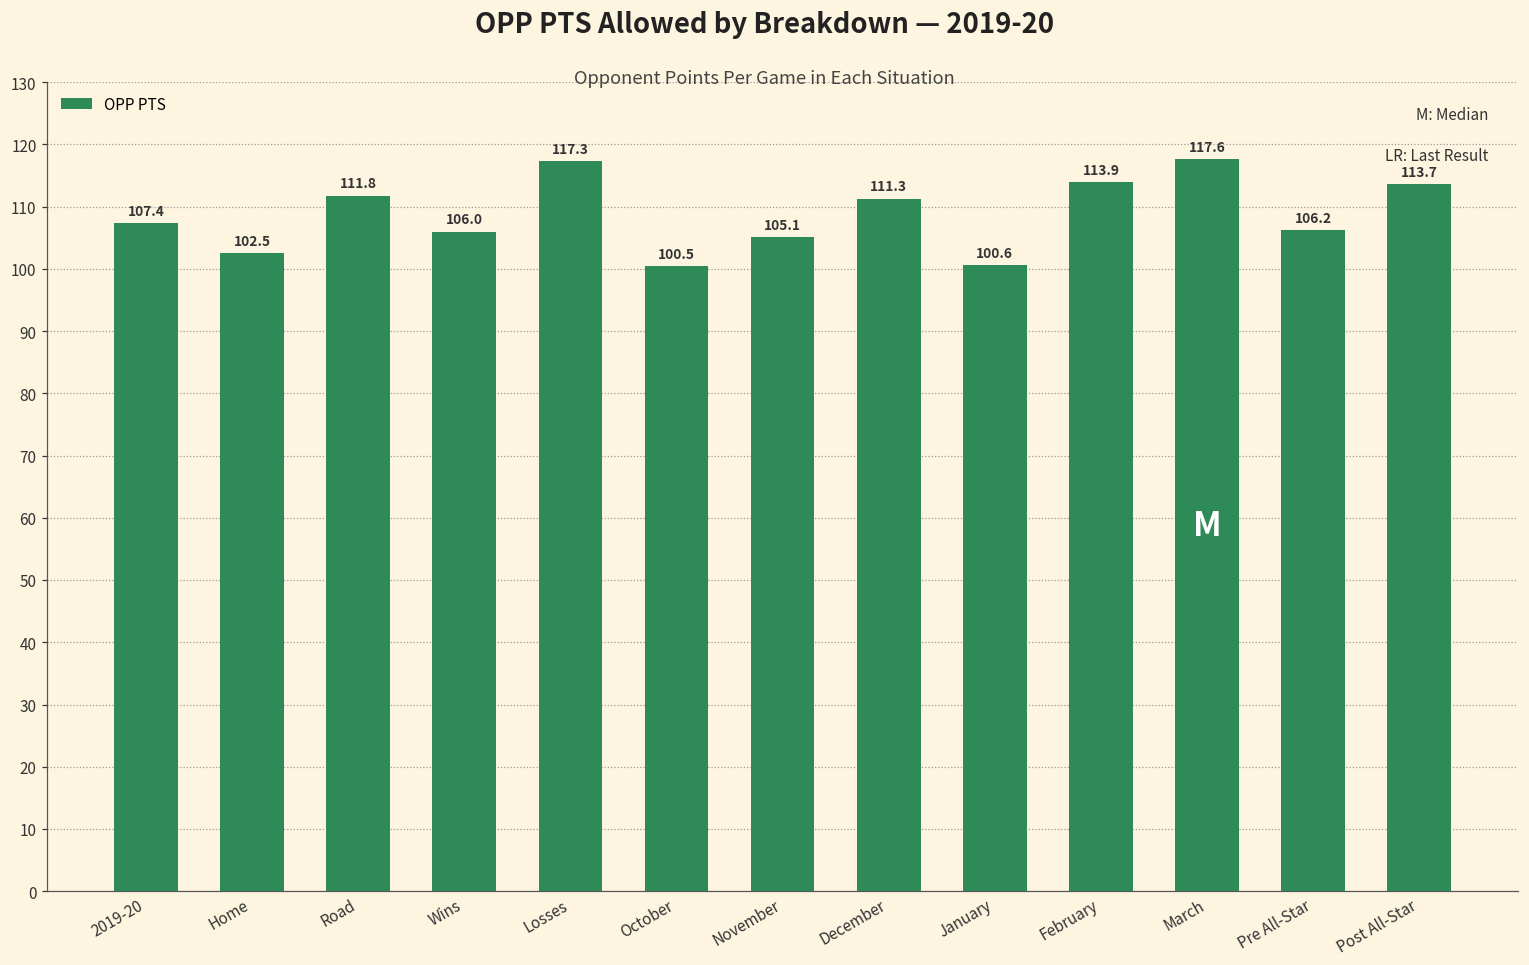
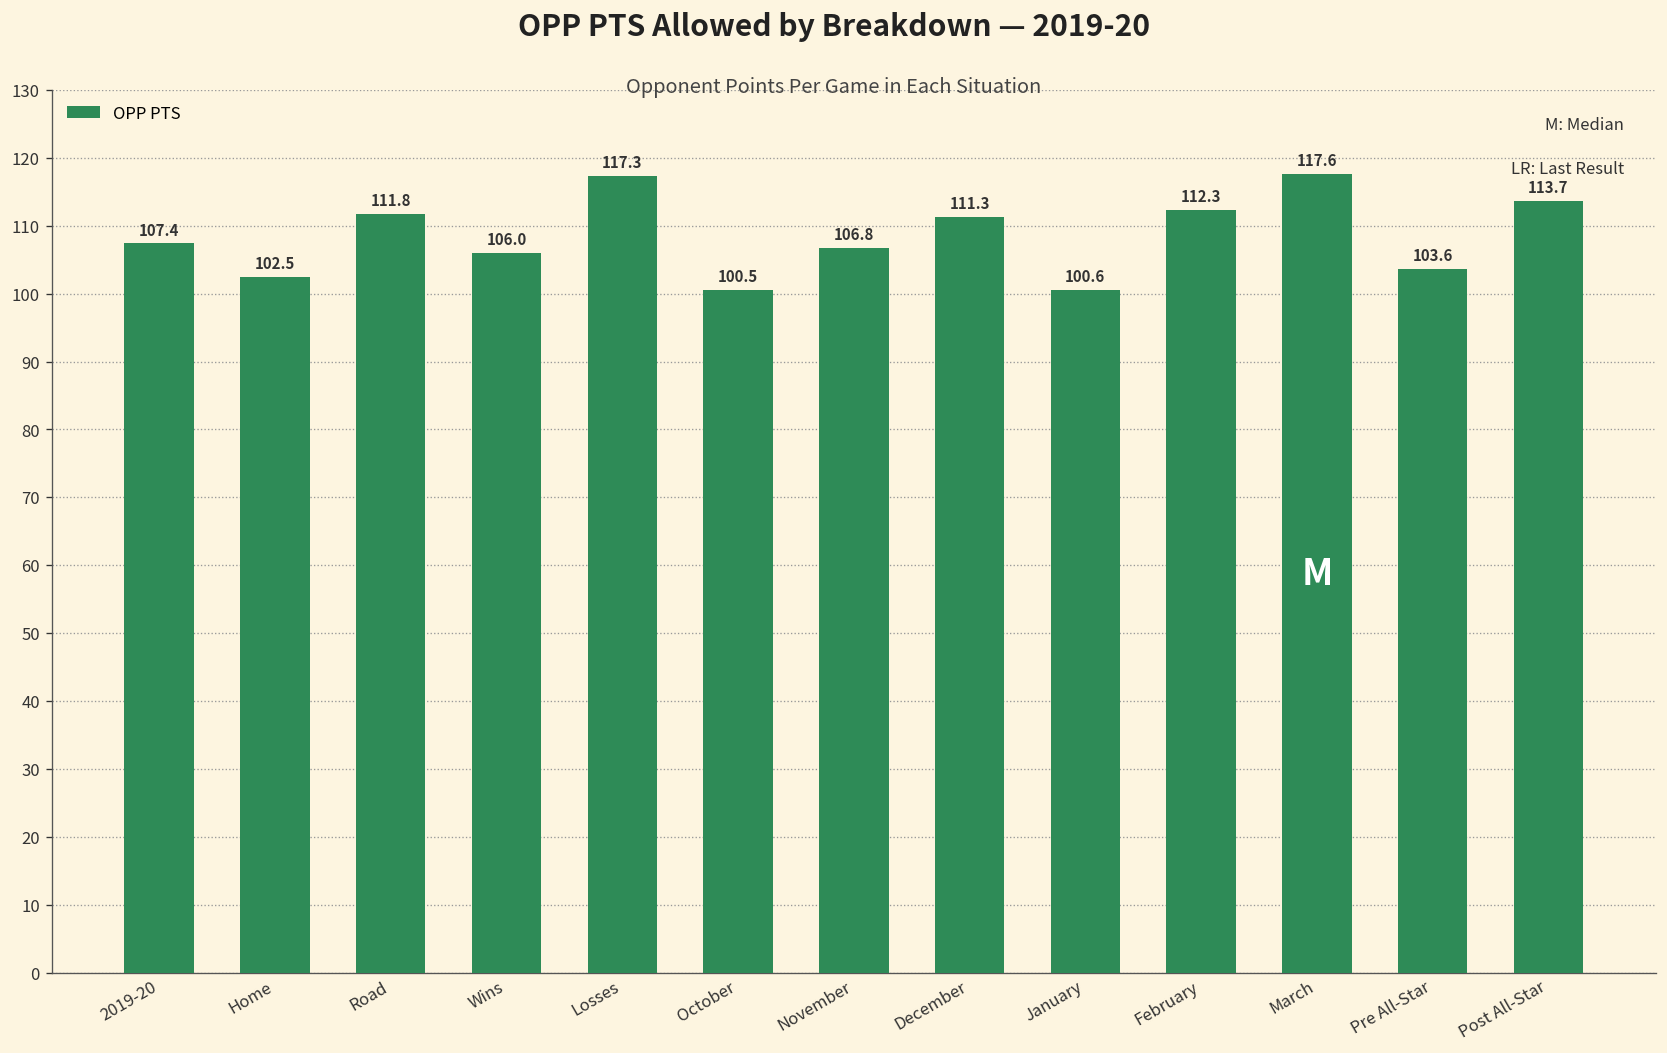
November: 105.1 -> 106.8
February: 113.9 -> 112.3
Pre All-Star: 106.2 -> 103.6
